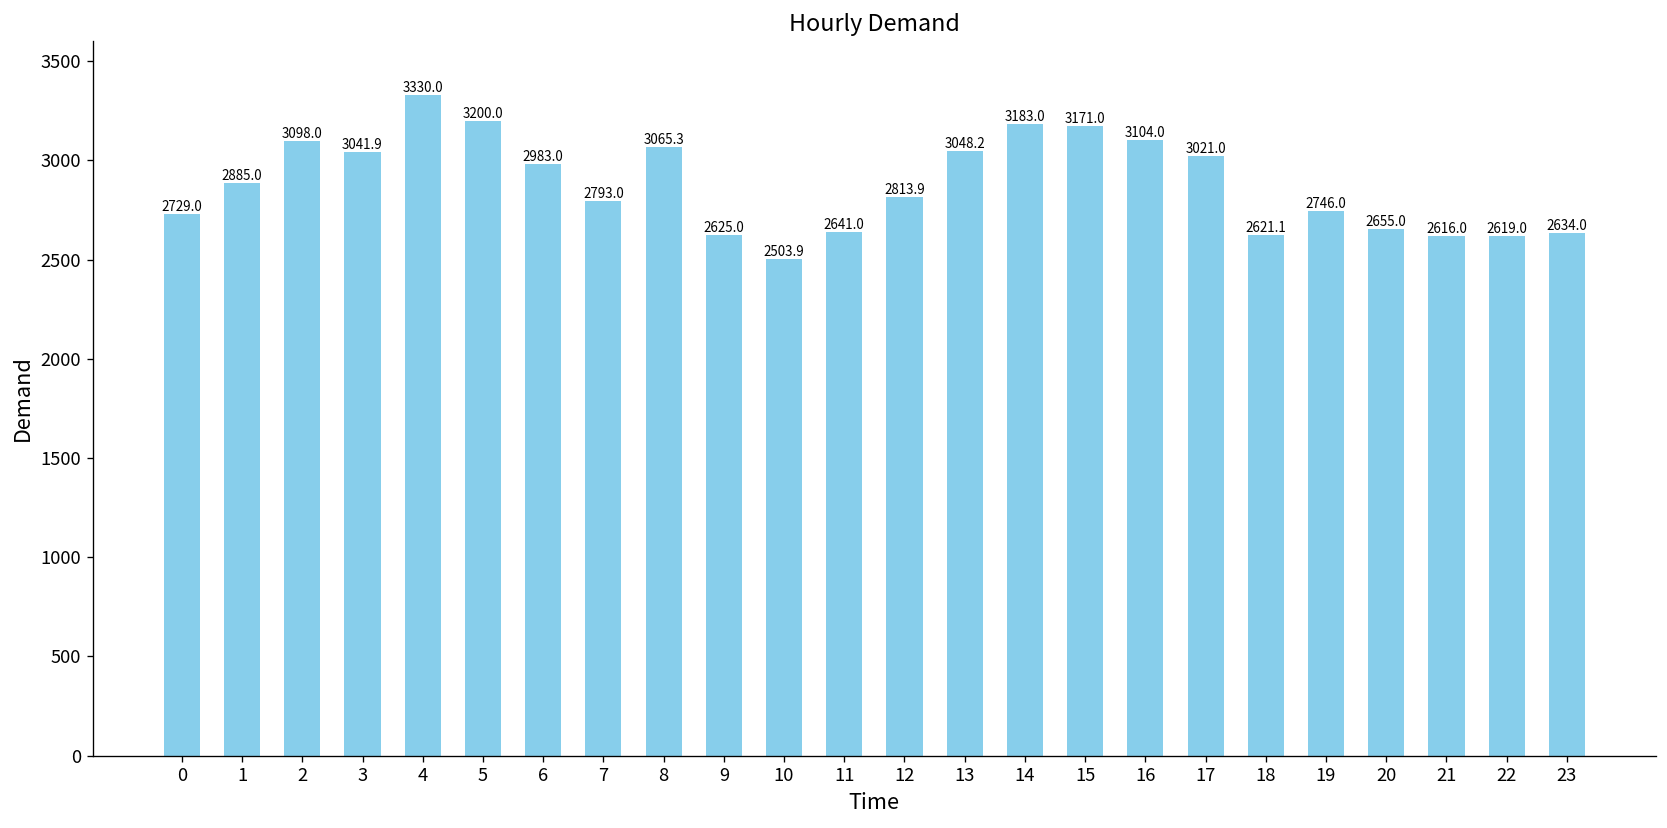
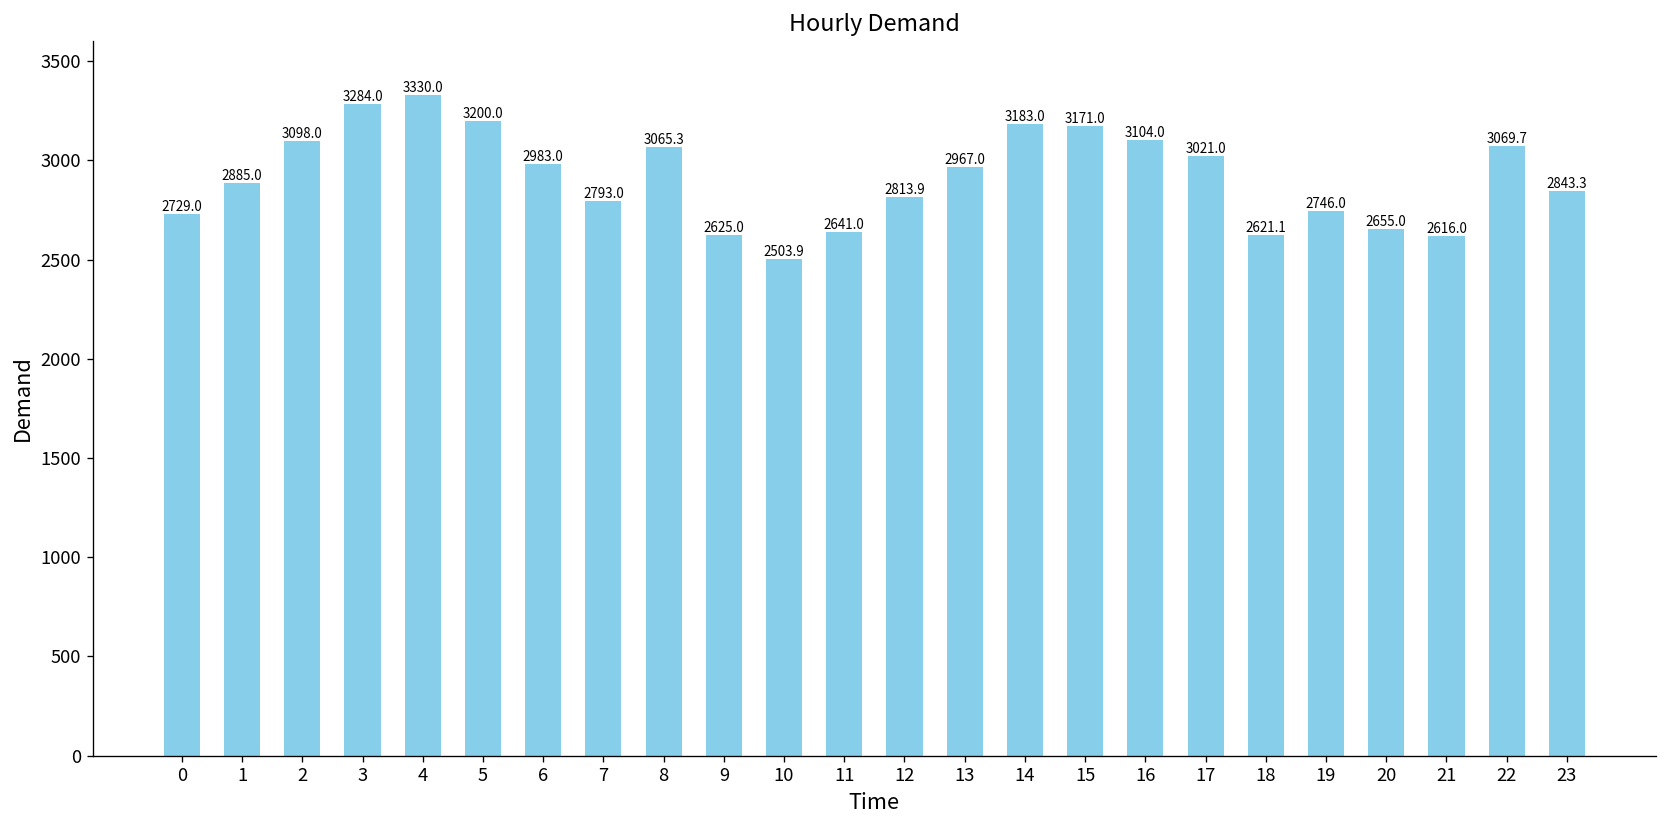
3: 3041.9 -> 3284.0
13: 3048.2 -> 2967.0
22: 2619.0 -> 3069.7
23: 2634.0 -> 2843.3
